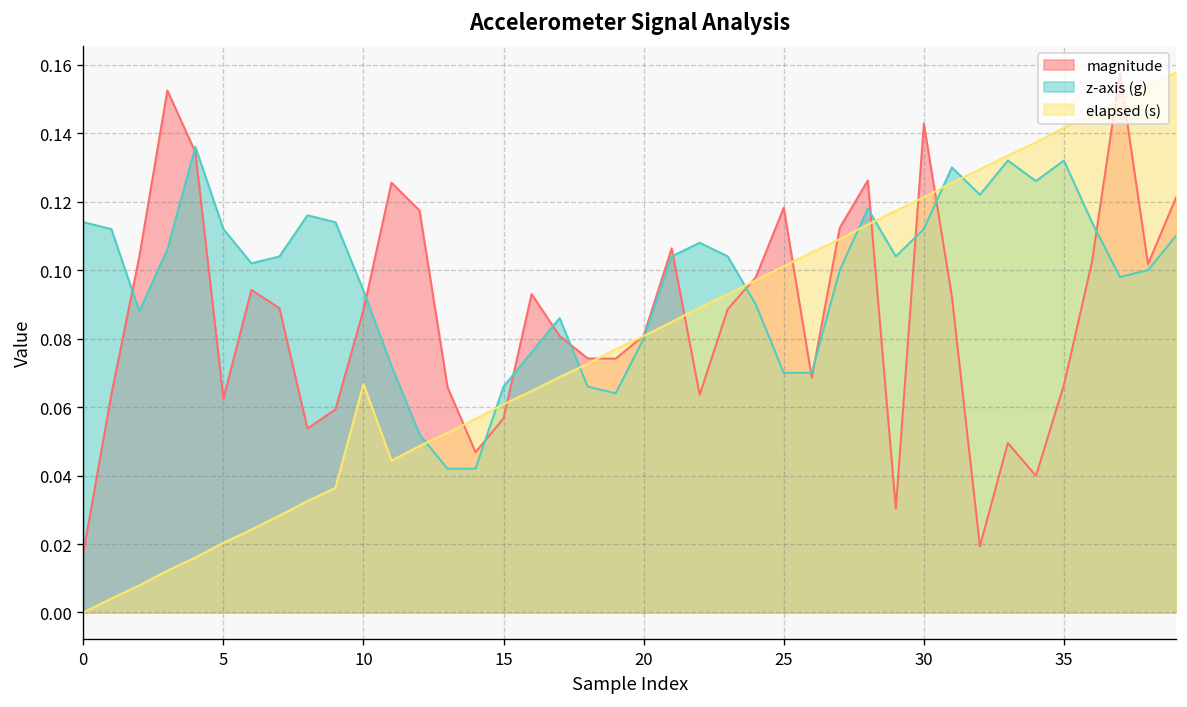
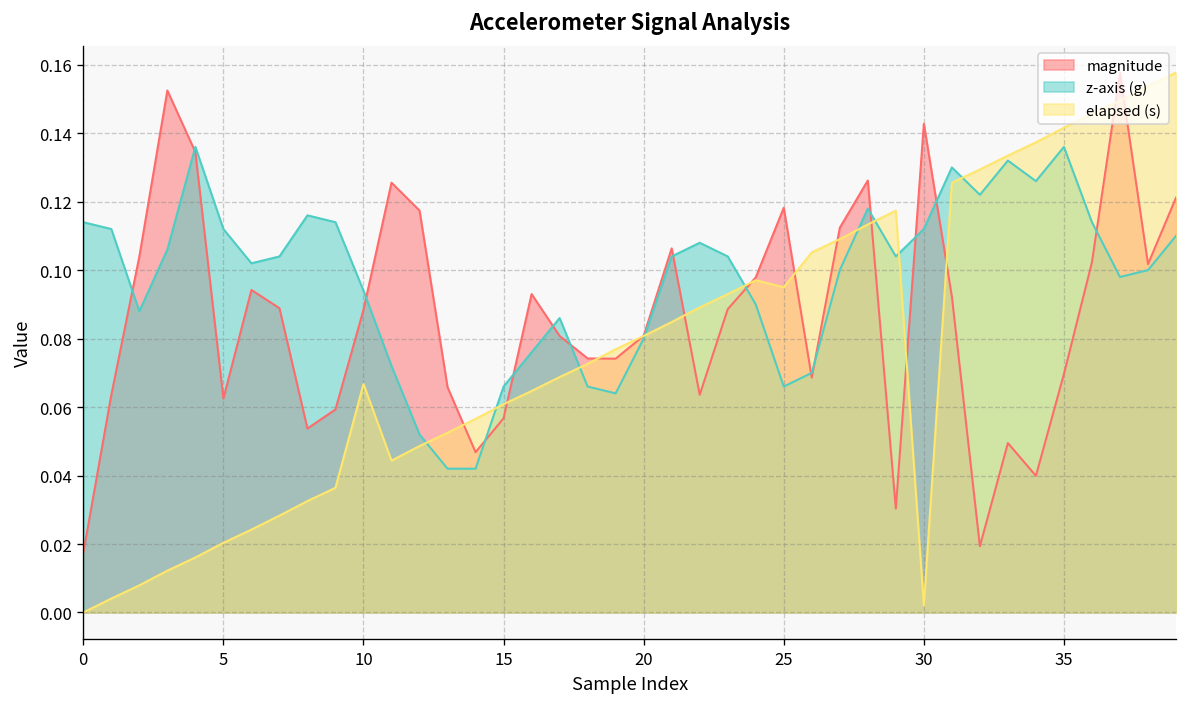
z-axis (g), 25: 0.070 -> 0.066
elapsed (s), 25: 0.101 -> 0.095
elapsed (s), 30: 0.121 -> 0.002
magnitude, 35: 0.066 -> 0.070
z-axis (g), 35: 0.132 -> 0.136
